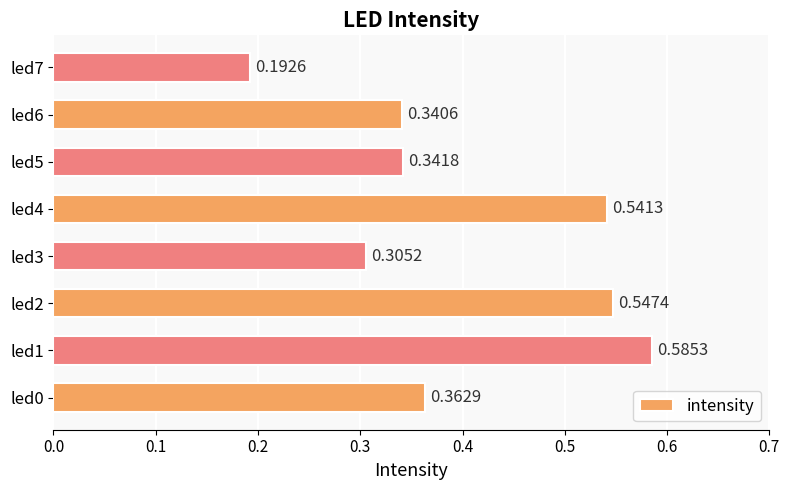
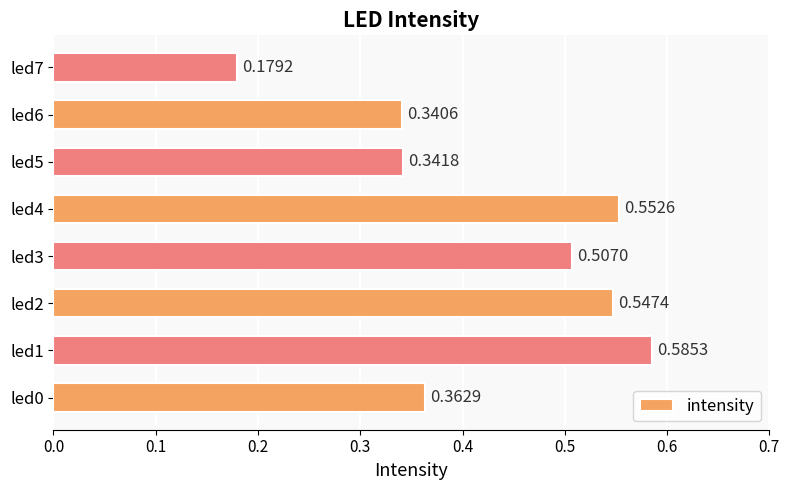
led7: 0.1926 -> 0.1792
led4: 0.5413 -> 0.5526
led3: 0.3052 -> 0.5070
